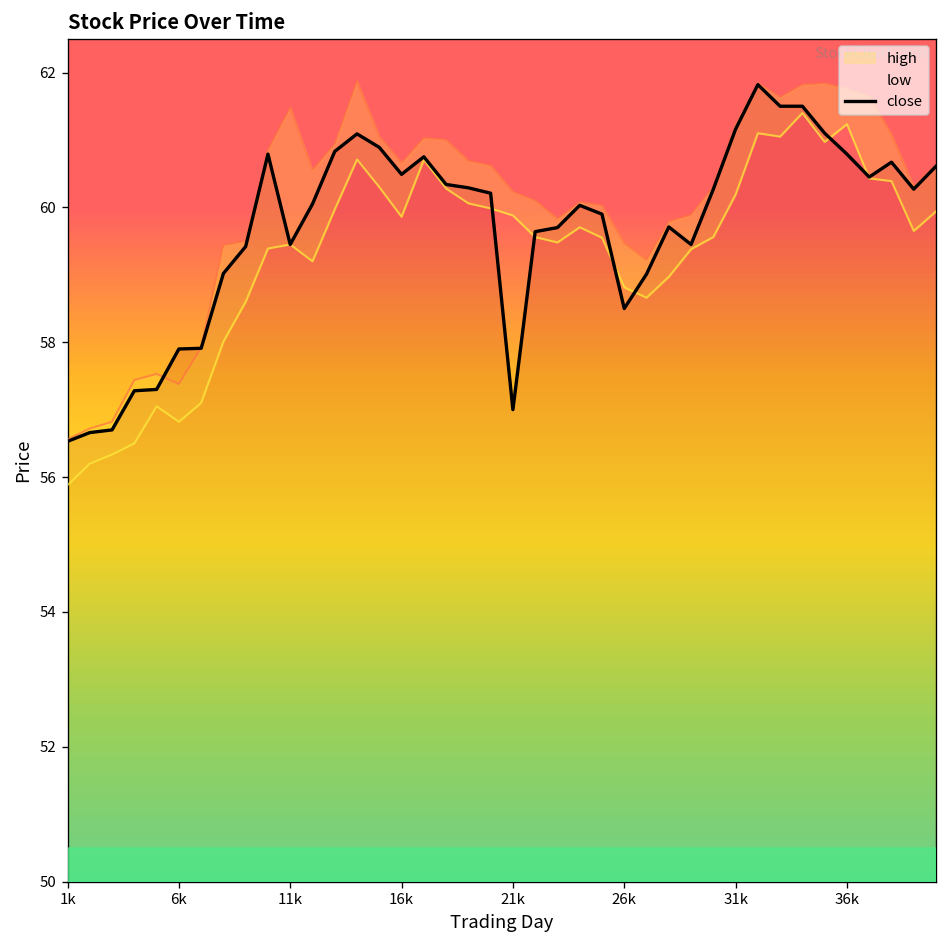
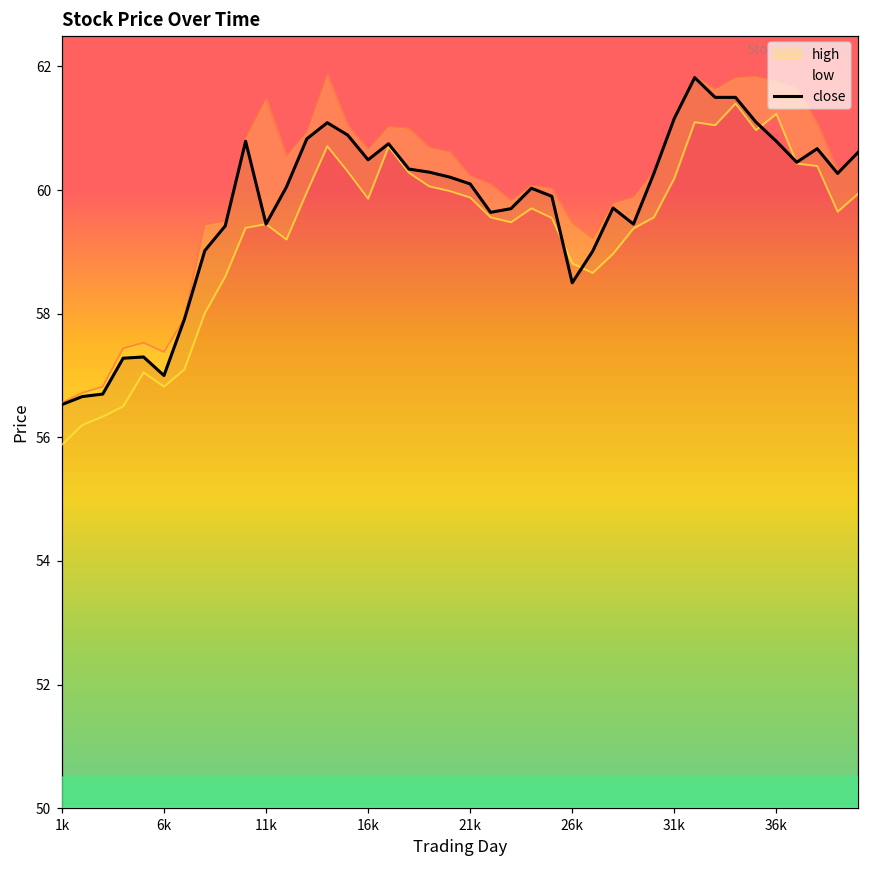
close, 6k: 57.9 -> 57.0
close, 21k: 57.0 -> 60.1
